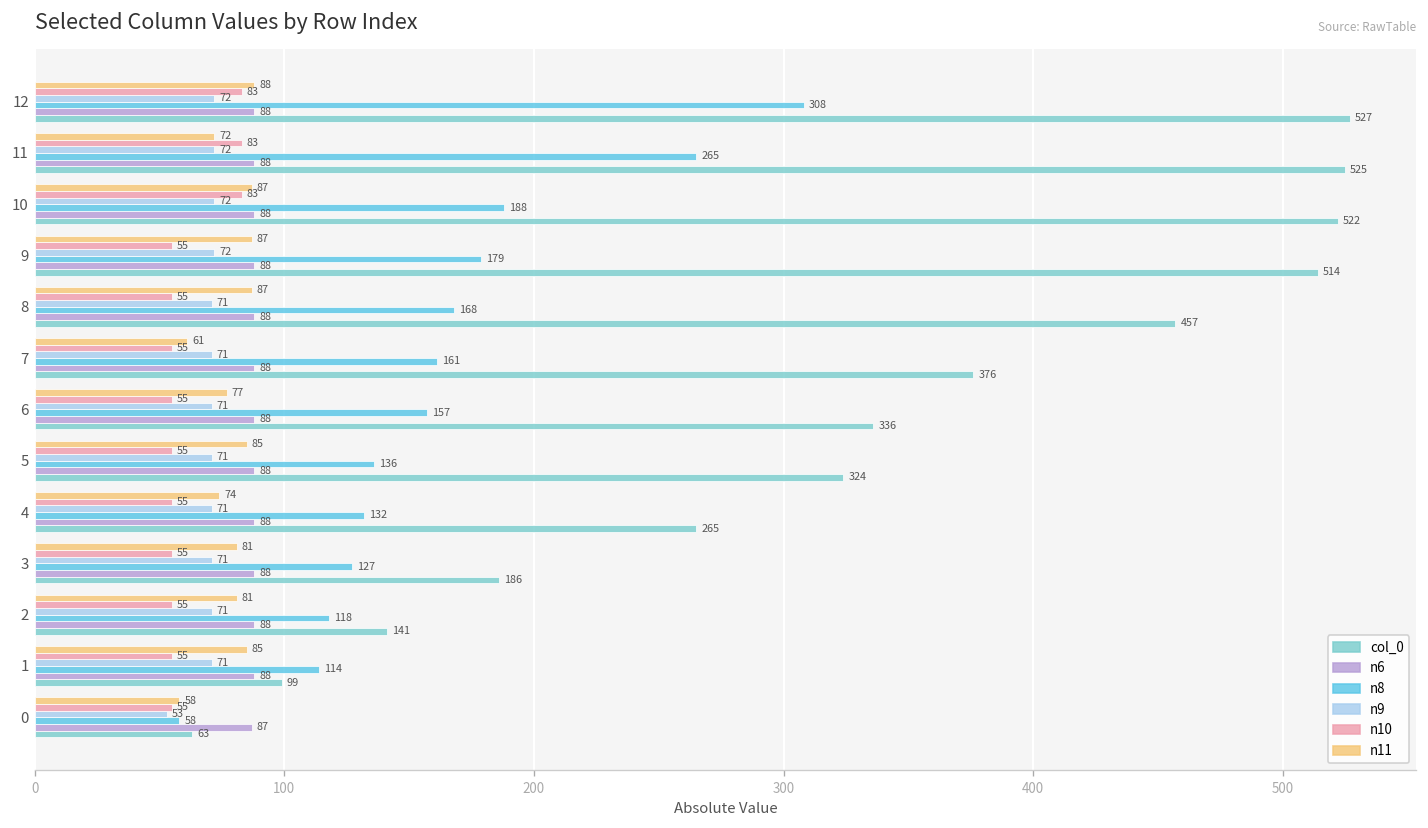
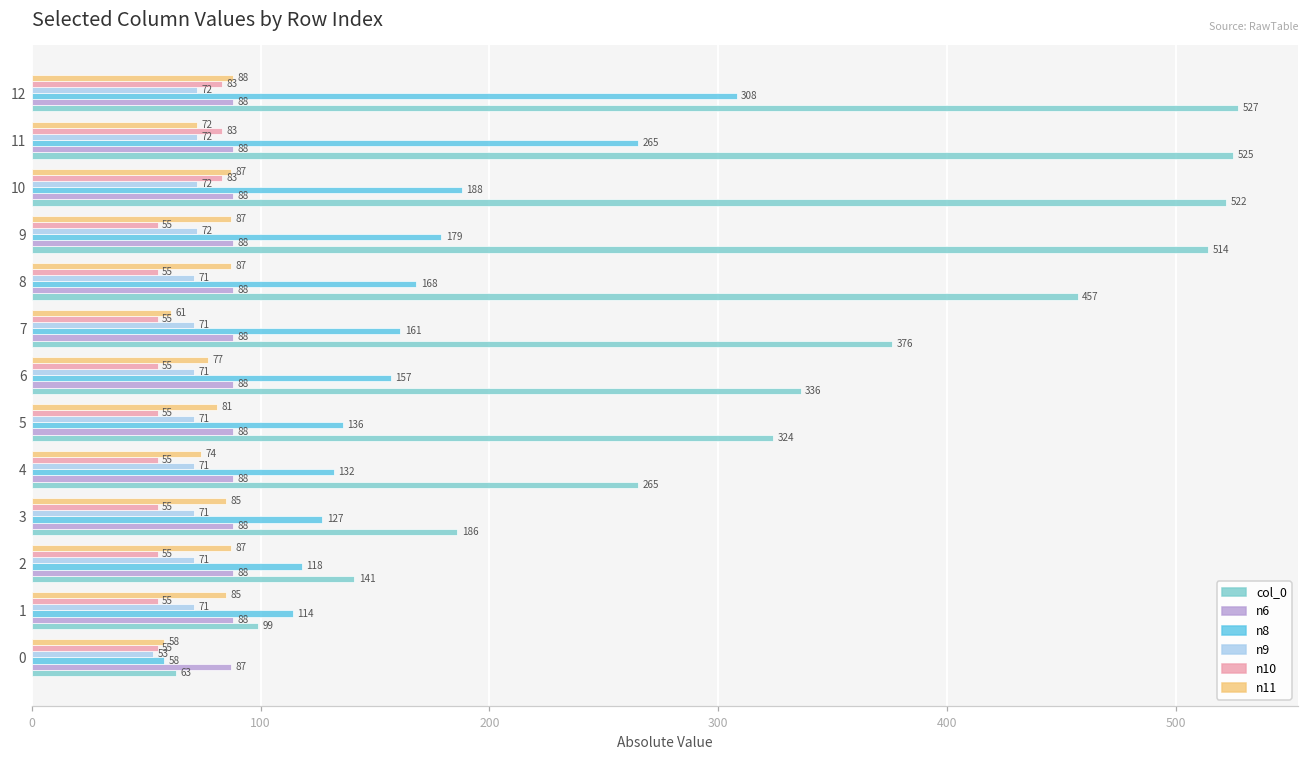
n11, 5: 85 -> 81
n11, 3: 81 -> 85
n11, 2: 81 -> 87
